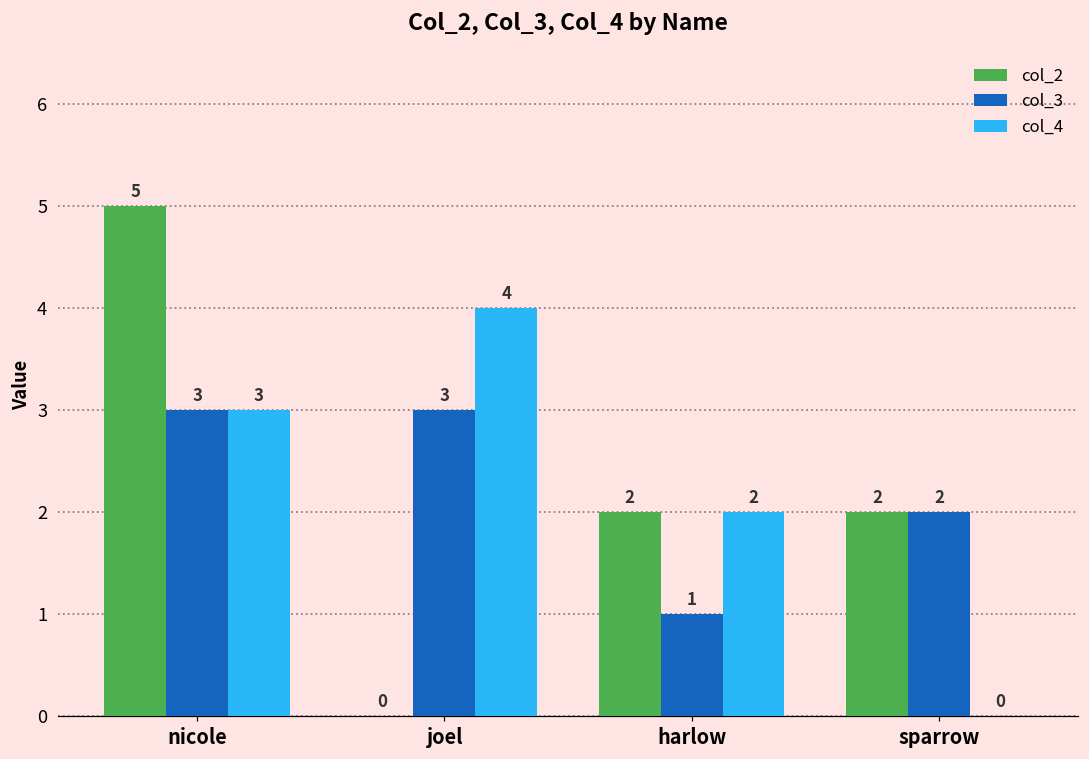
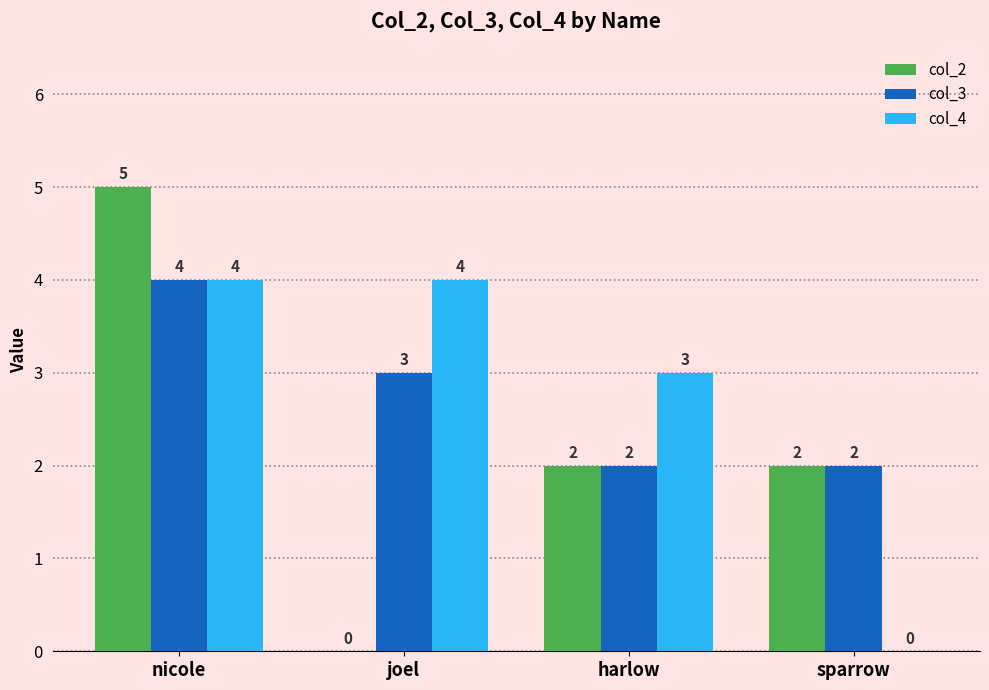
col_3, nicole: 3 -> 4
col_4, nicole: 3 -> 4
col_3, harlow: 1 -> 2
col_4, harlow: 2 -> 3
